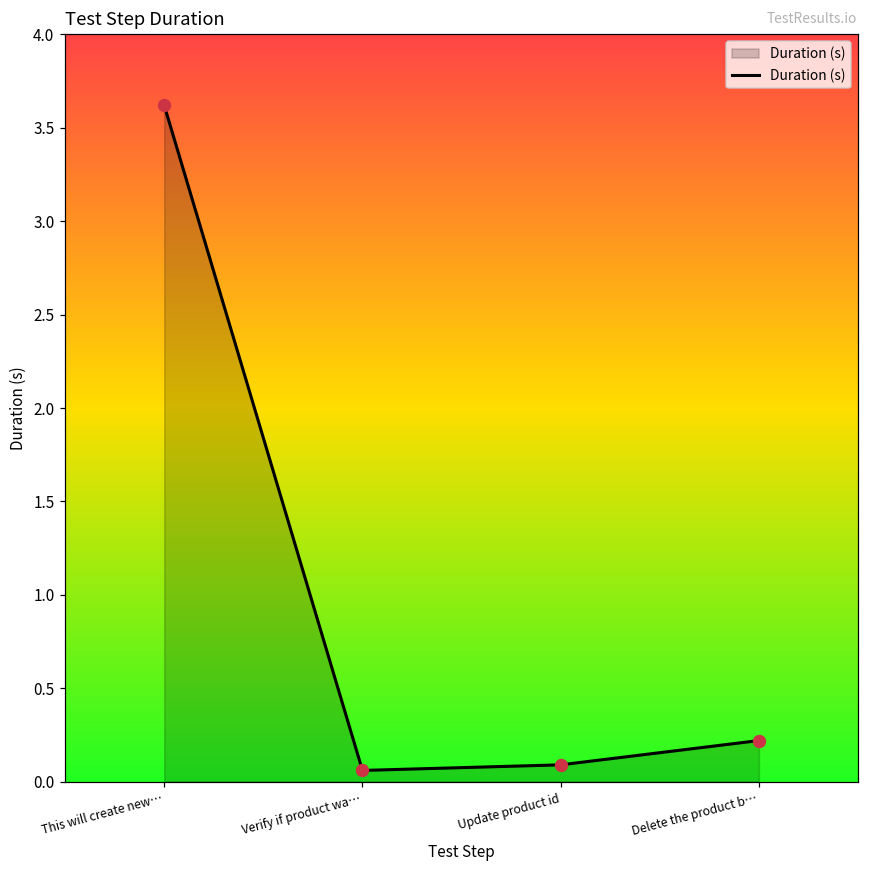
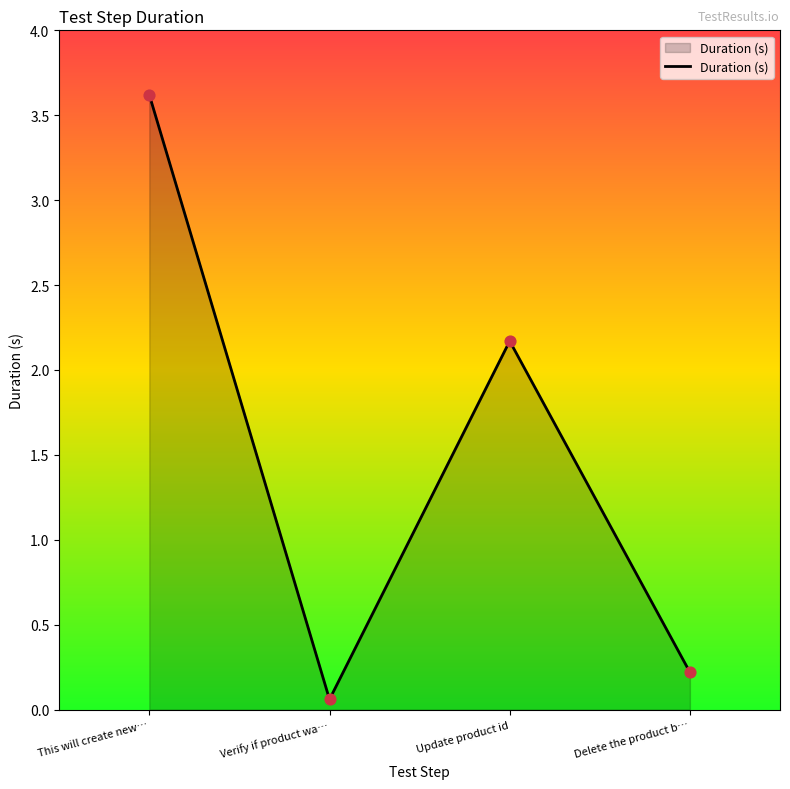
Update product id: 0.09 -> 2.17
